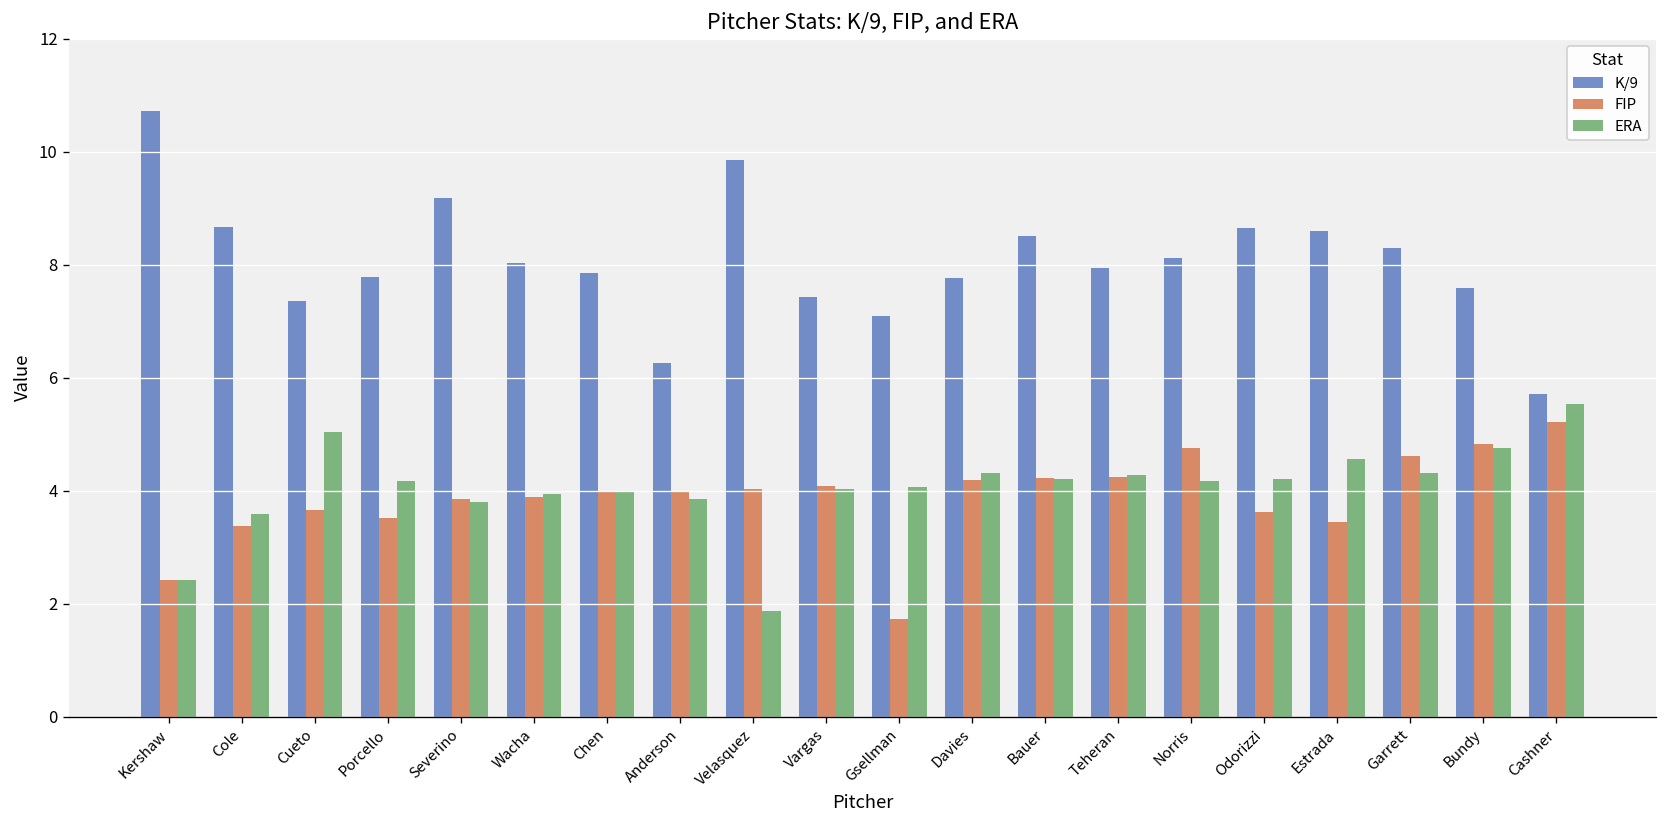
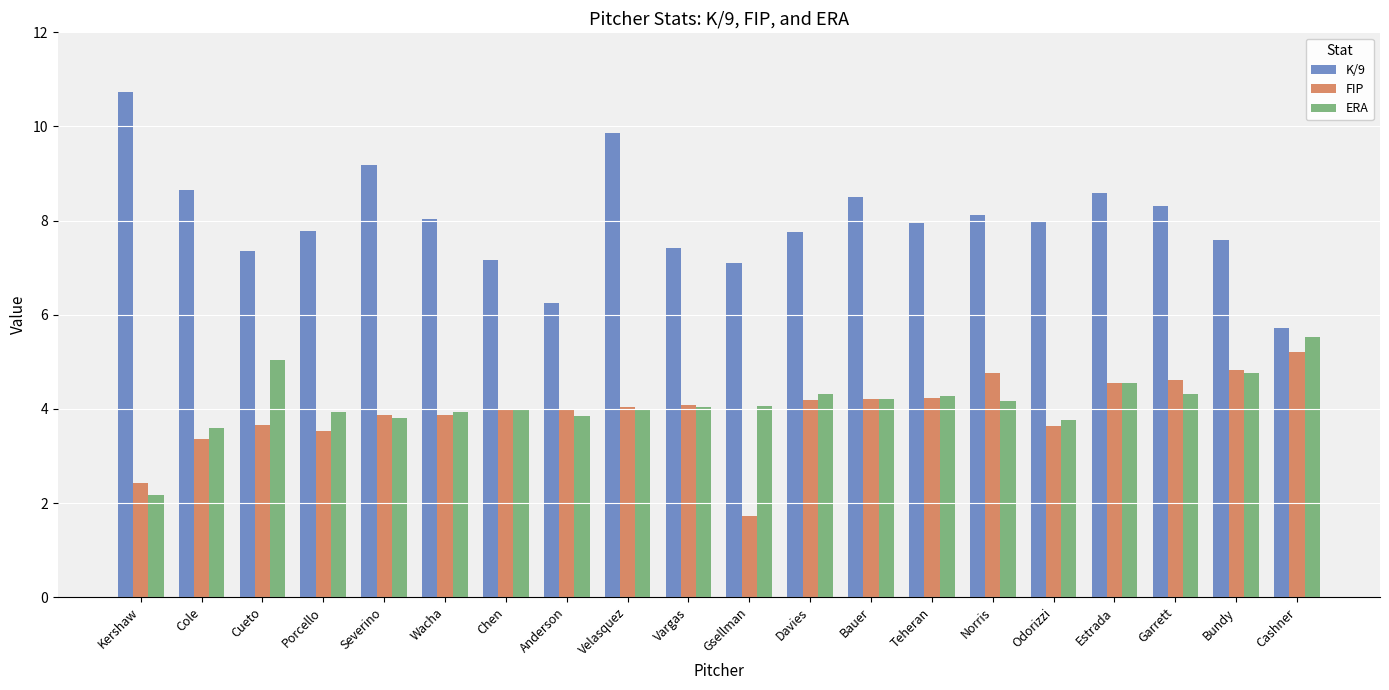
ERA, Kershaw: 2.4 -> 2.2
ERA, Porcello: 4.2 -> 3.9
K/9, Chen: 7.9 -> 7.2
ERA, Velasquez: 1.9 -> 4.0
K/9, Odorizzi: 8.7 -> 8.0
ERA, Odorizzi: 4.2 -> 3.8
FIP, Estrada: 3.4 -> 4.6
